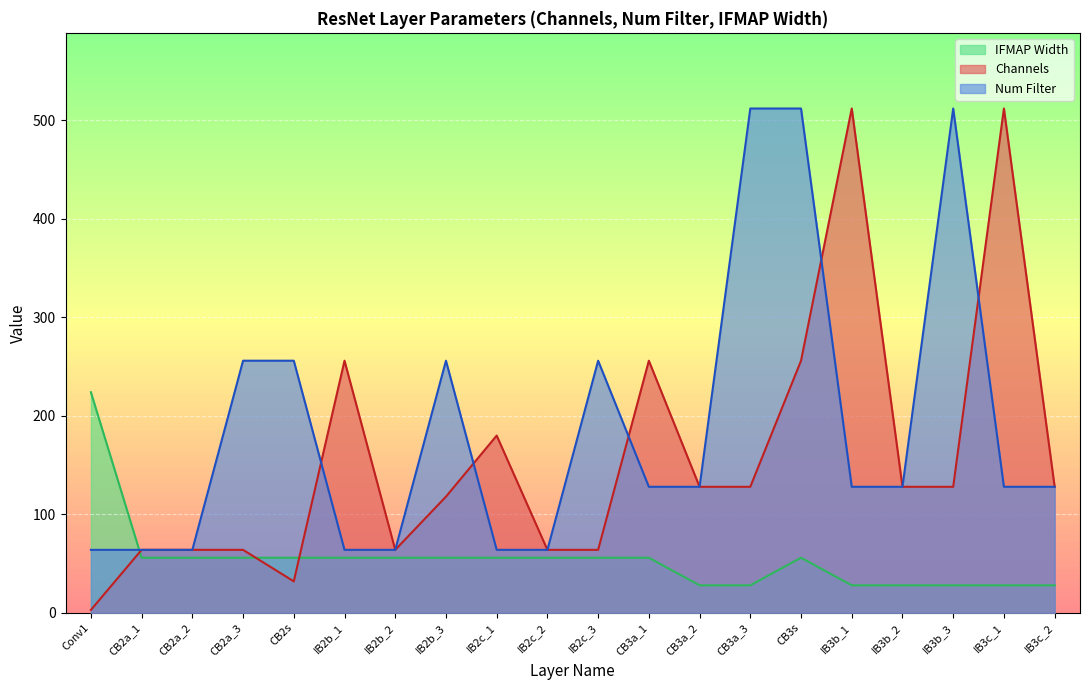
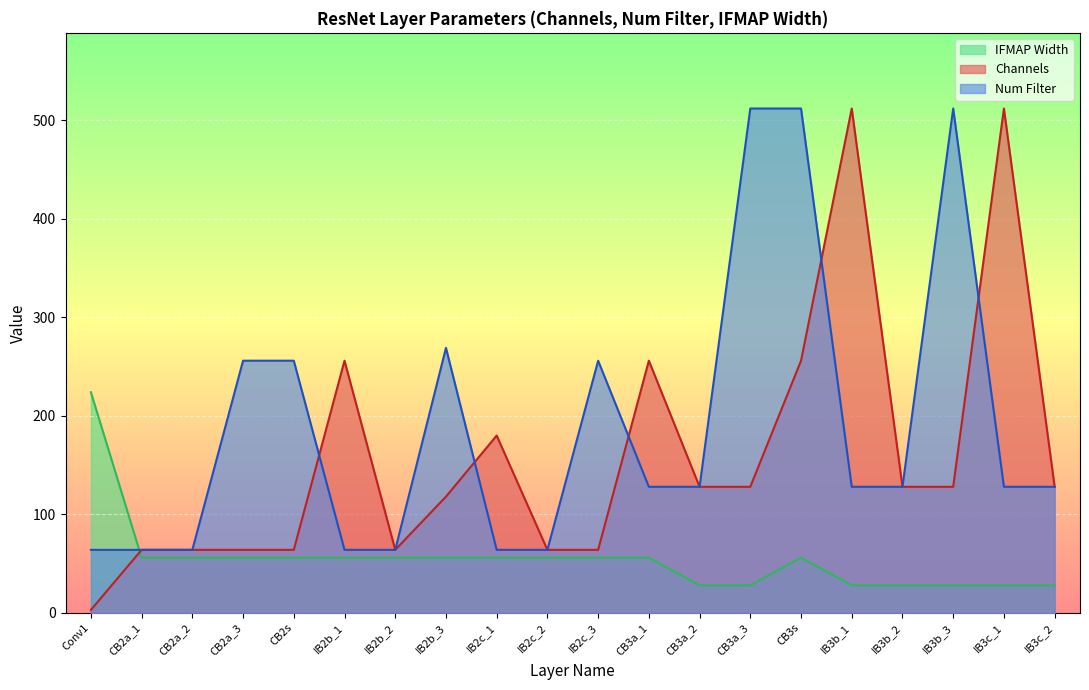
Channels, CB2s: 30 -> 60
Num Filter, IB2b_3: 260 -> 270
